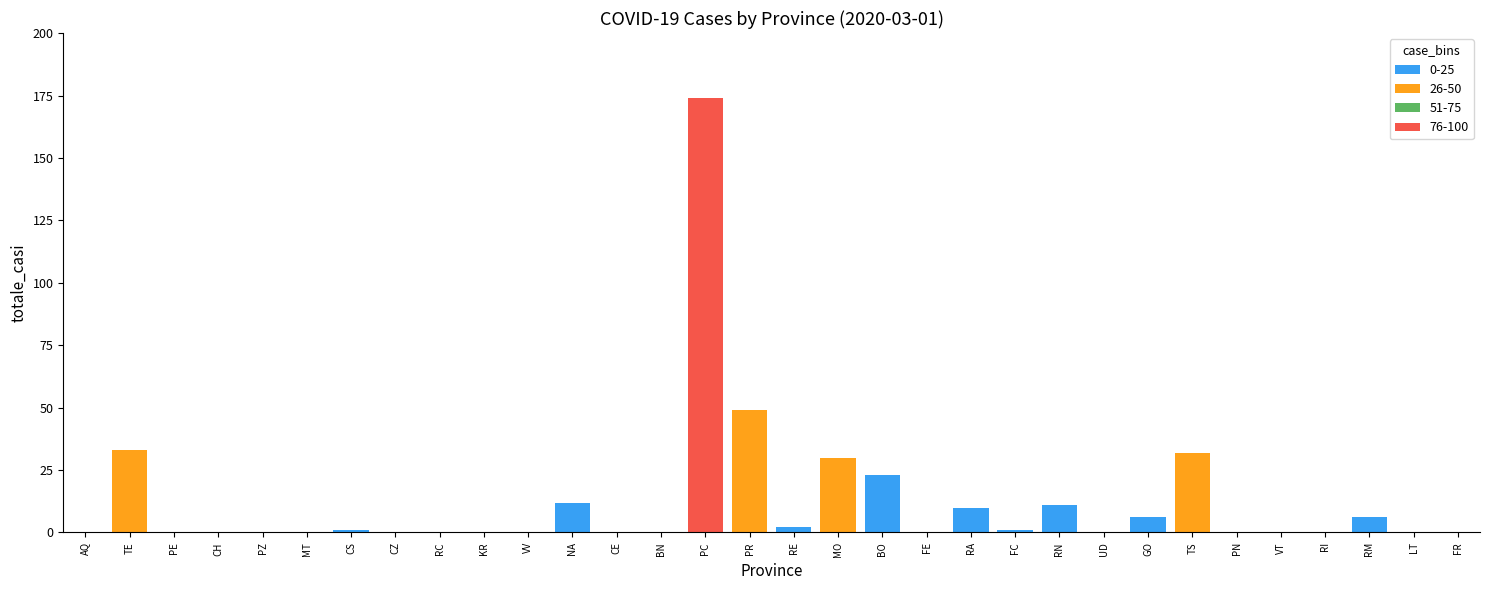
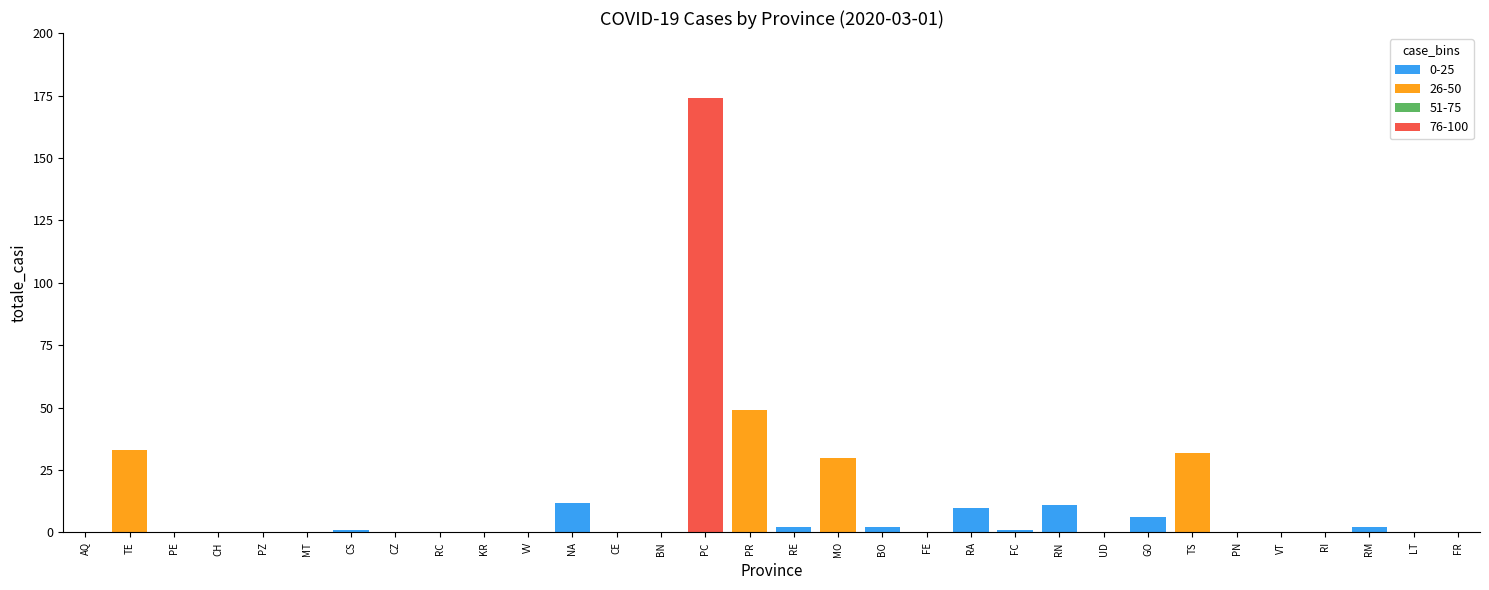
0-25, BO: 23 -> 2
0-25, RM: 6 -> 2
